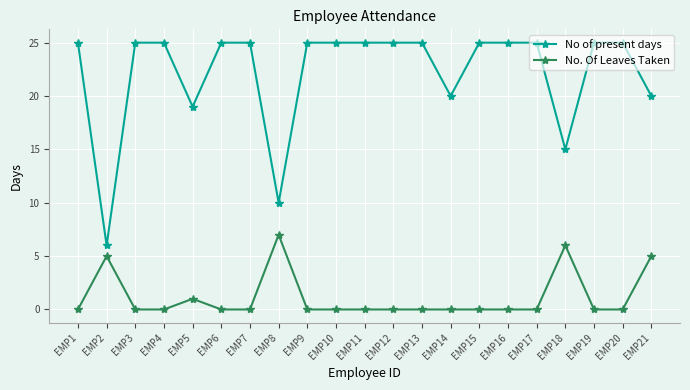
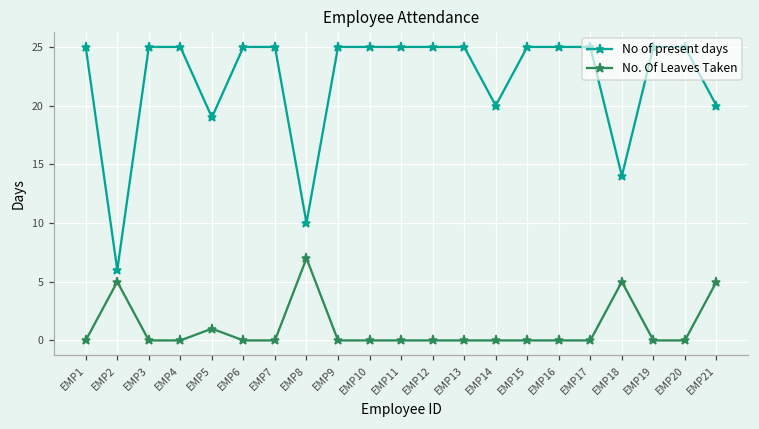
No of present days, EMP18: 15 -> 14
No. Of Leaves Taken, EMP18: 6 -> 5
